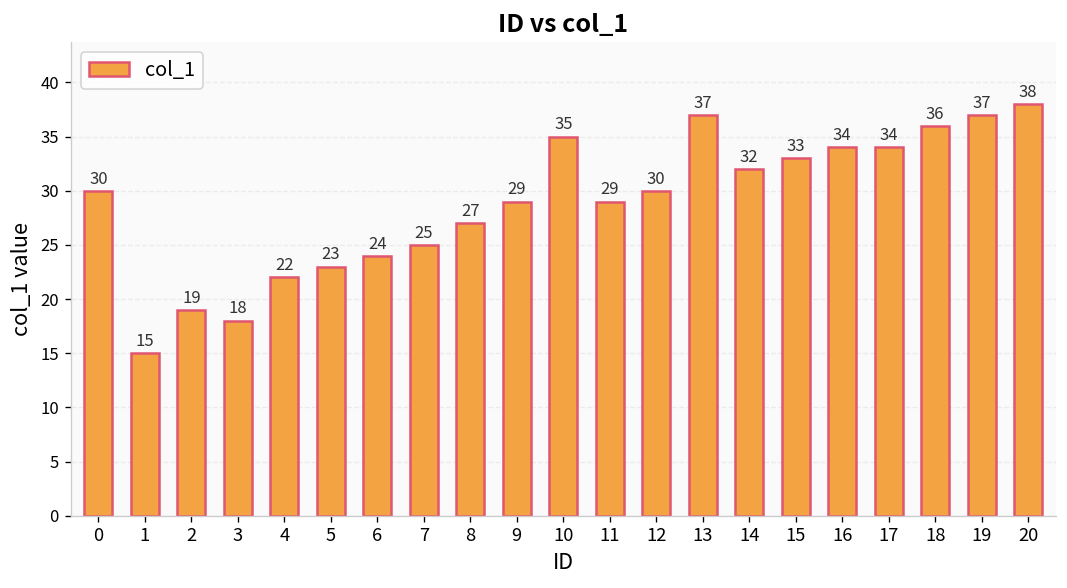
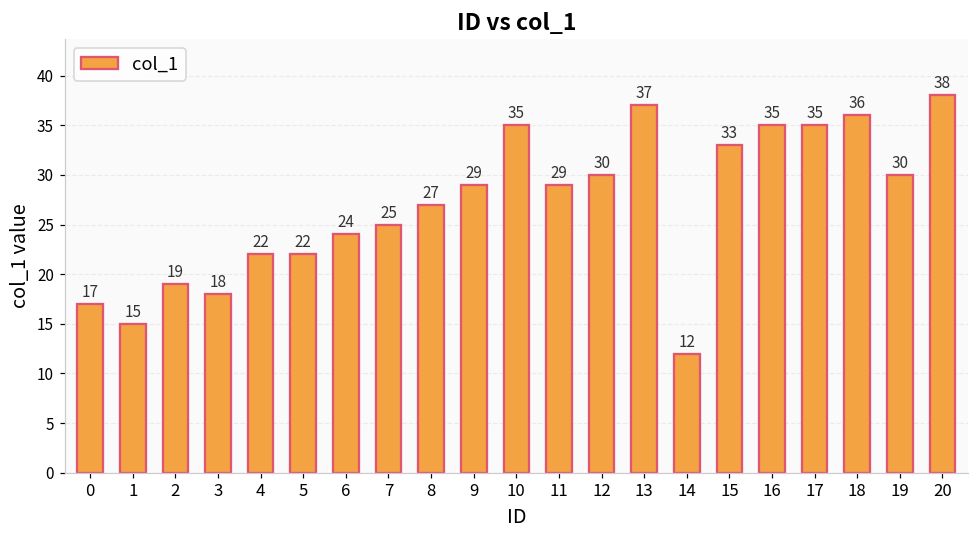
0: 30 -> 17
5: 23 -> 22
14: 32 -> 12
16: 34 -> 35
17: 34 -> 35
19: 37 -> 30
